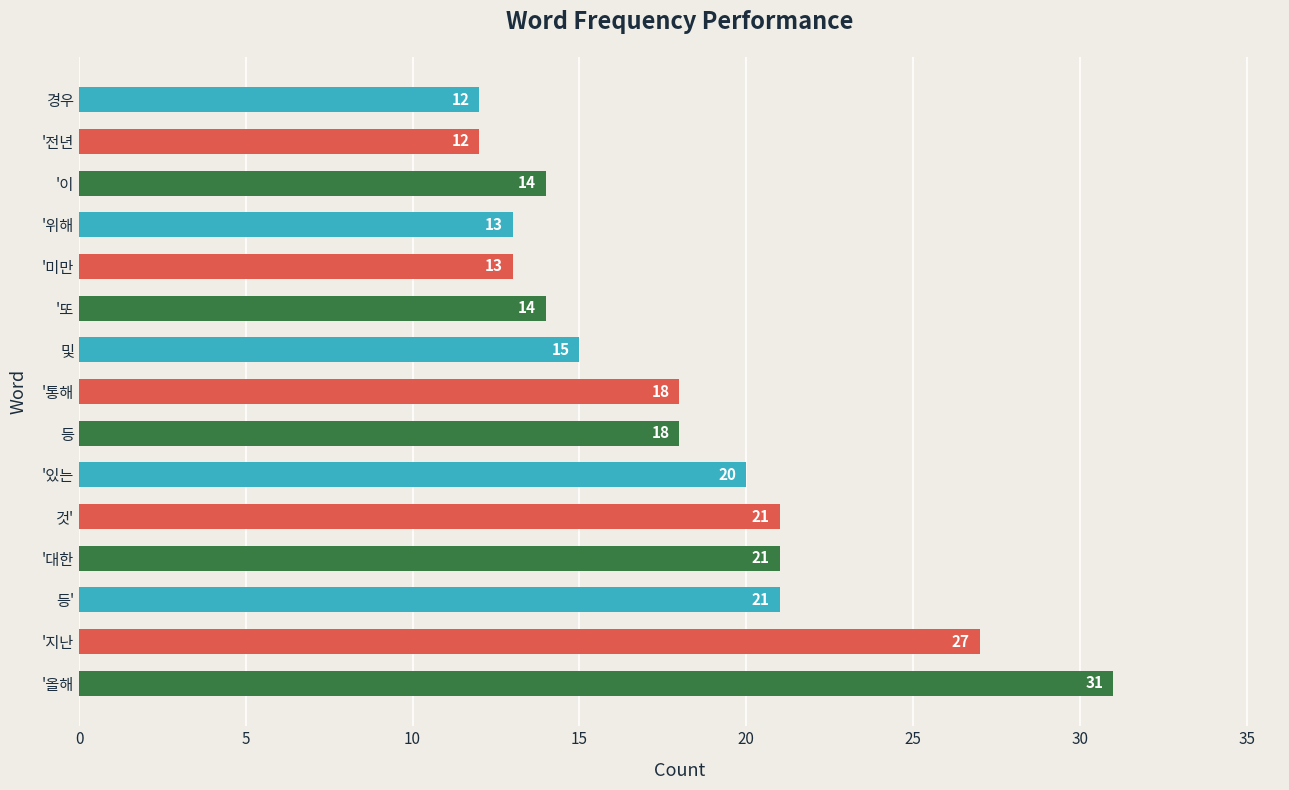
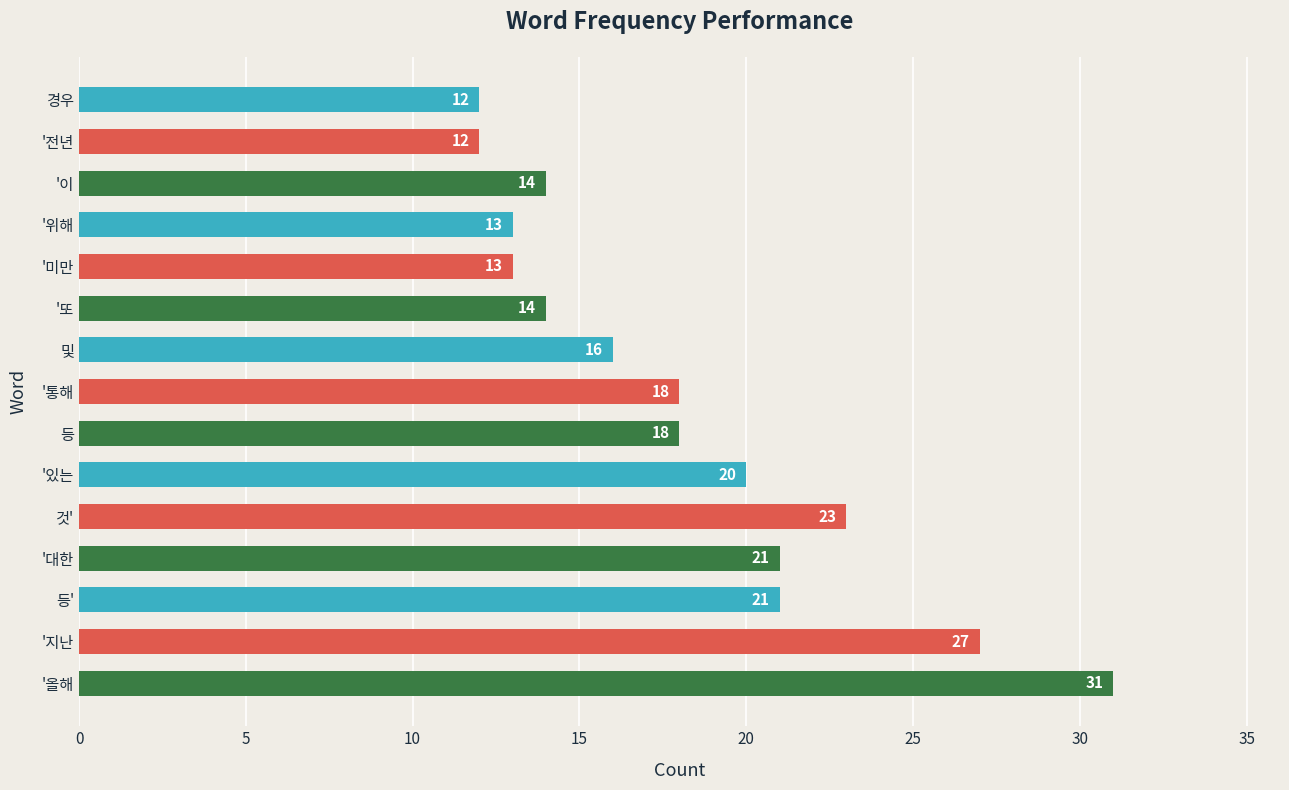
및: 15 -> 16
것': 21 -> 23
